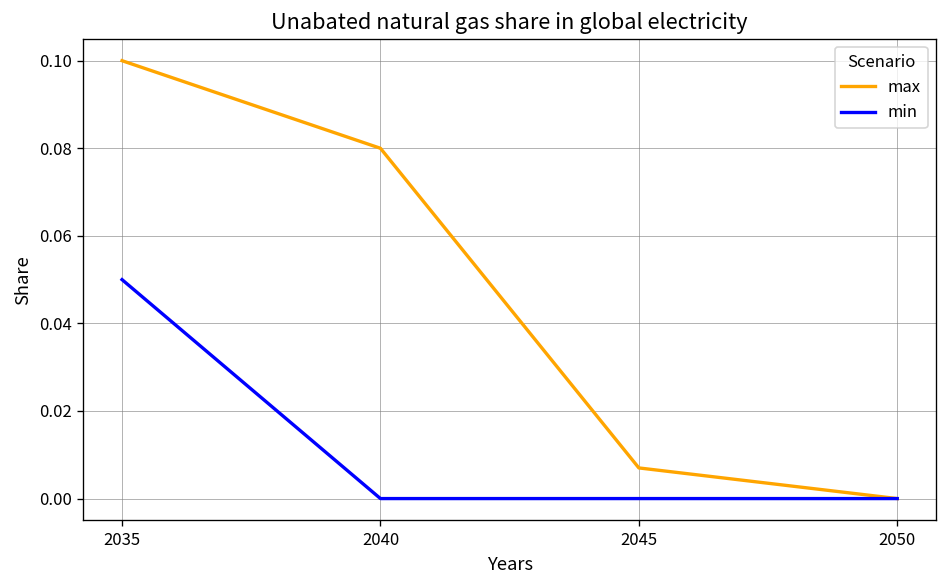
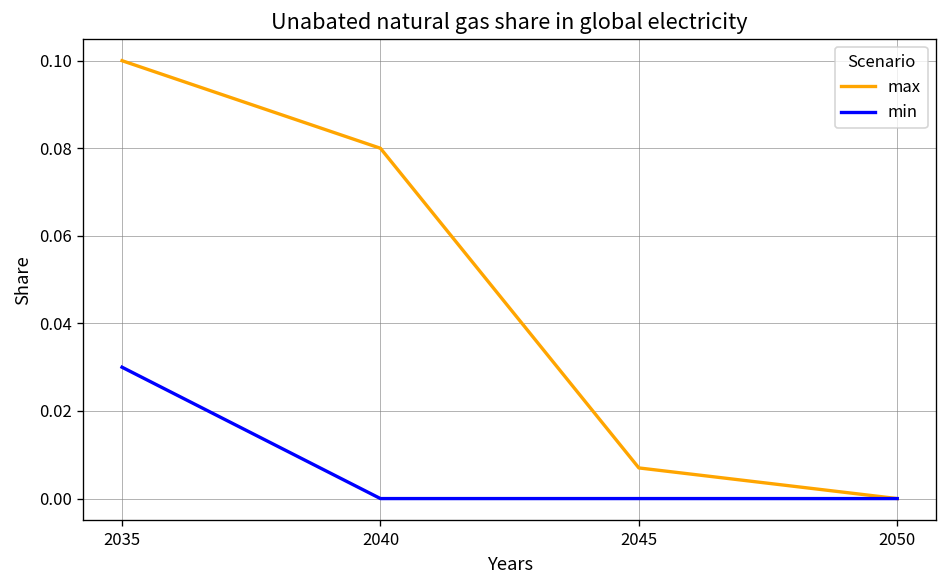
min, 2035: 0.05 -> 0.03
